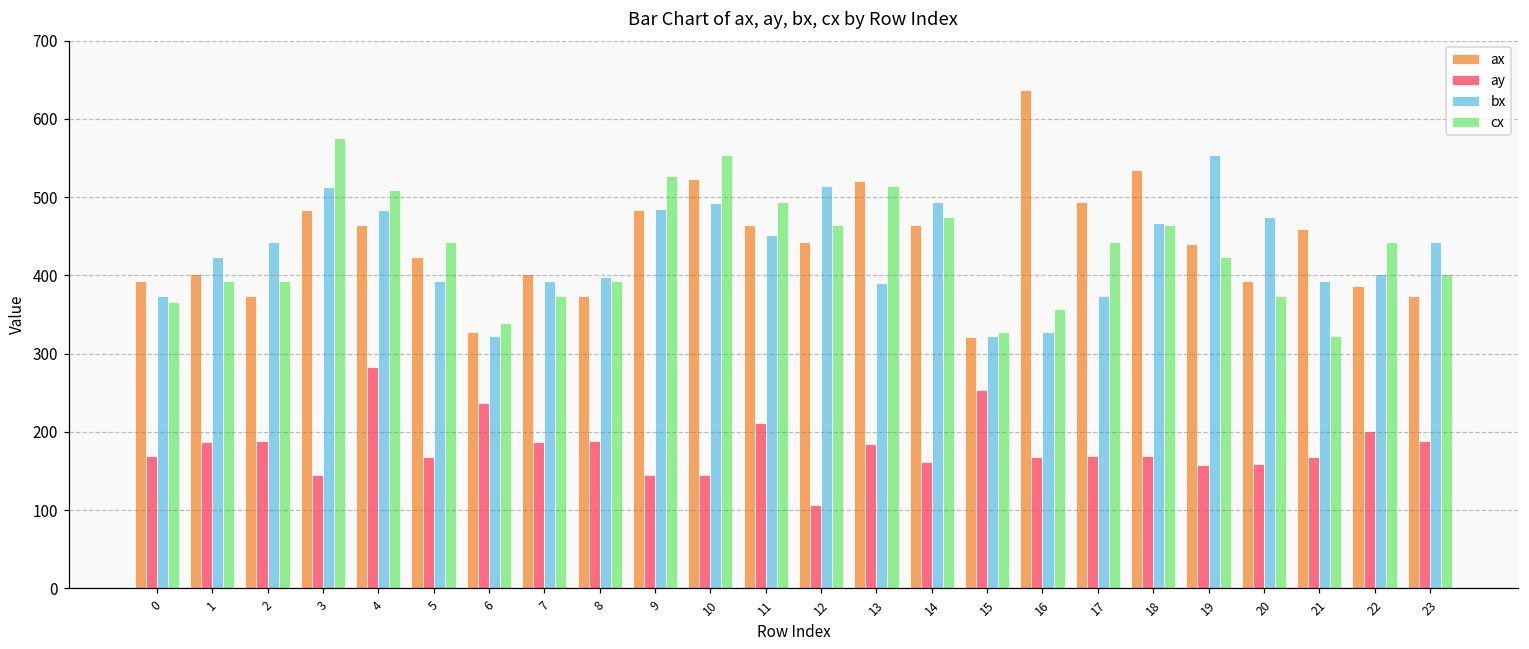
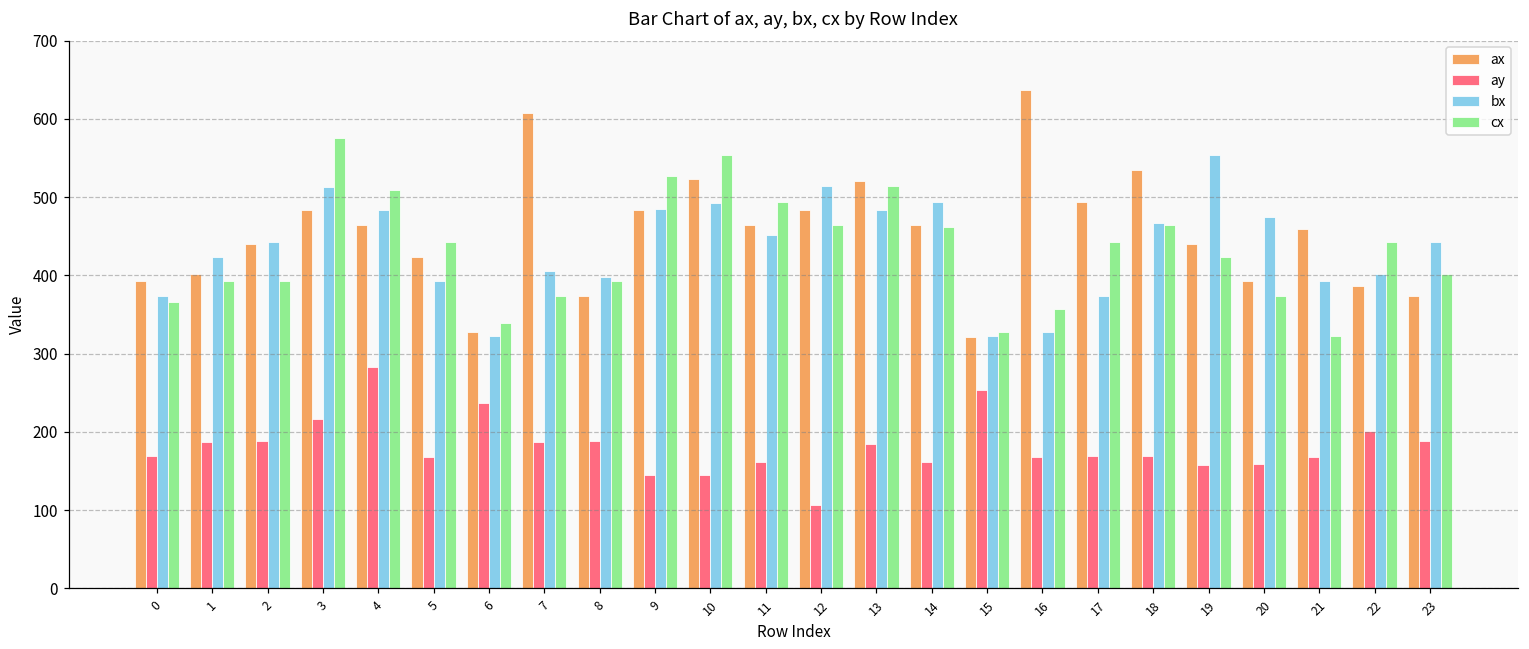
ax, 2: 370 -> 440
ay, 3: 150 -> 220
ax, 7: 400 -> 610
bx, 7: 390 -> 410
ay, 11: 210 -> 160
ax, 12: 440 -> 480
bx, 13: 390 -> 480
cx, 14: 480 -> 460
